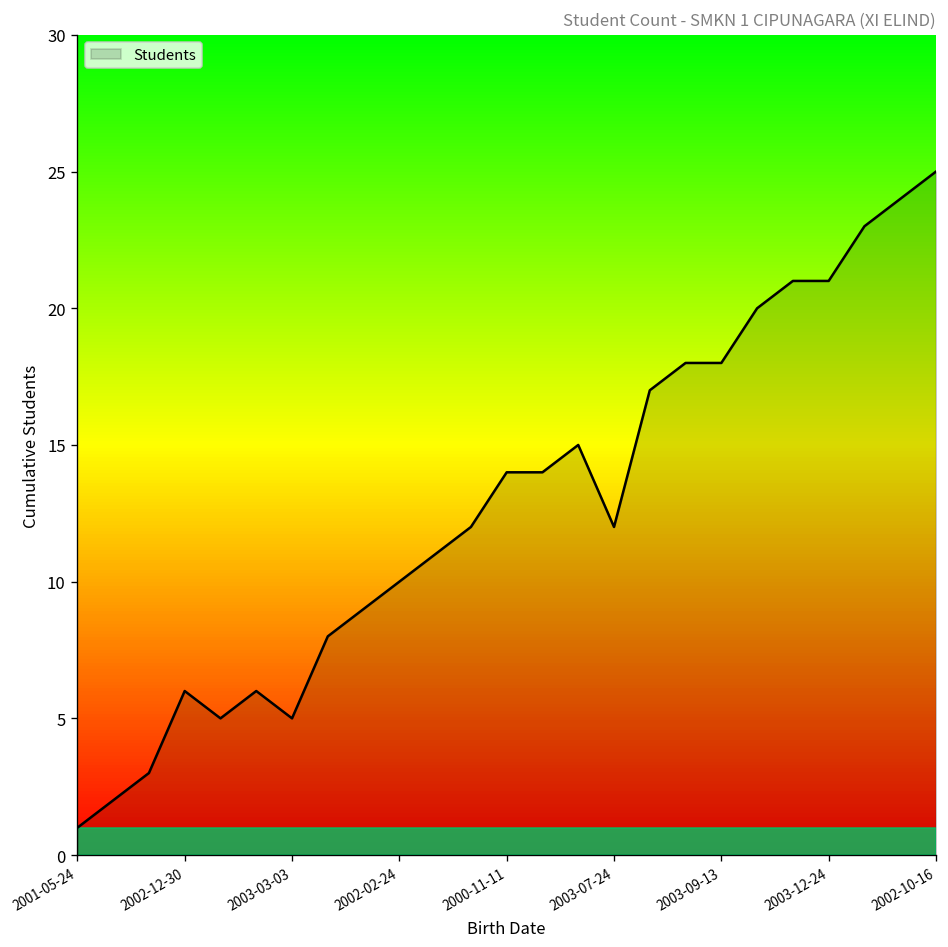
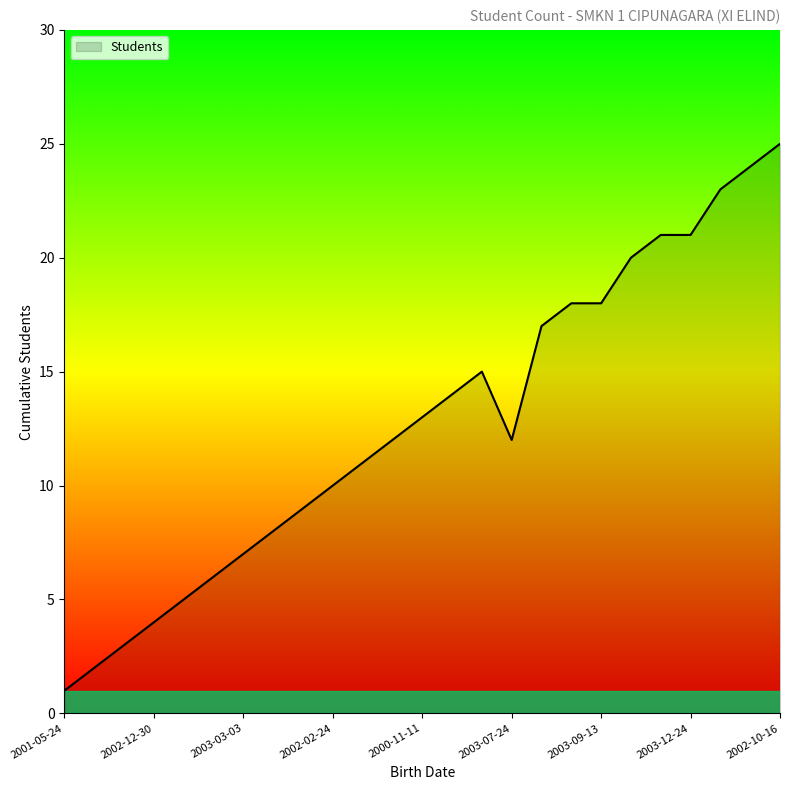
2002-12-30: 6 -> 4
2003-03-03: 5 -> 7
2000-11-11: 14 -> 13
